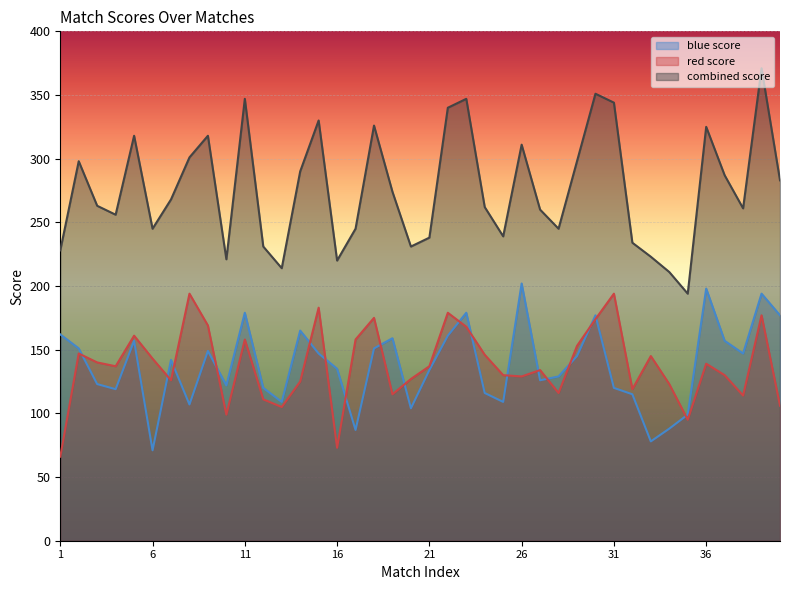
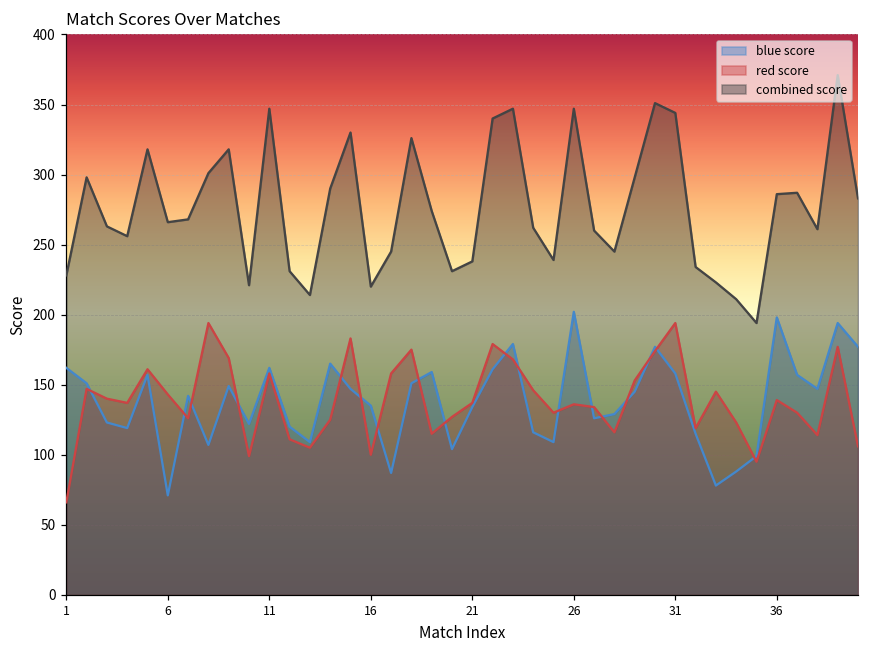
combined score, 6: 245 -> 266
blue score, 11: 179 -> 162
red score, 16: 73 -> 100
red score, 26: 129 -> 136
combined score, 26: 311 -> 347
blue score, 31: 120 -> 158
combined score, 36: 325 -> 286
